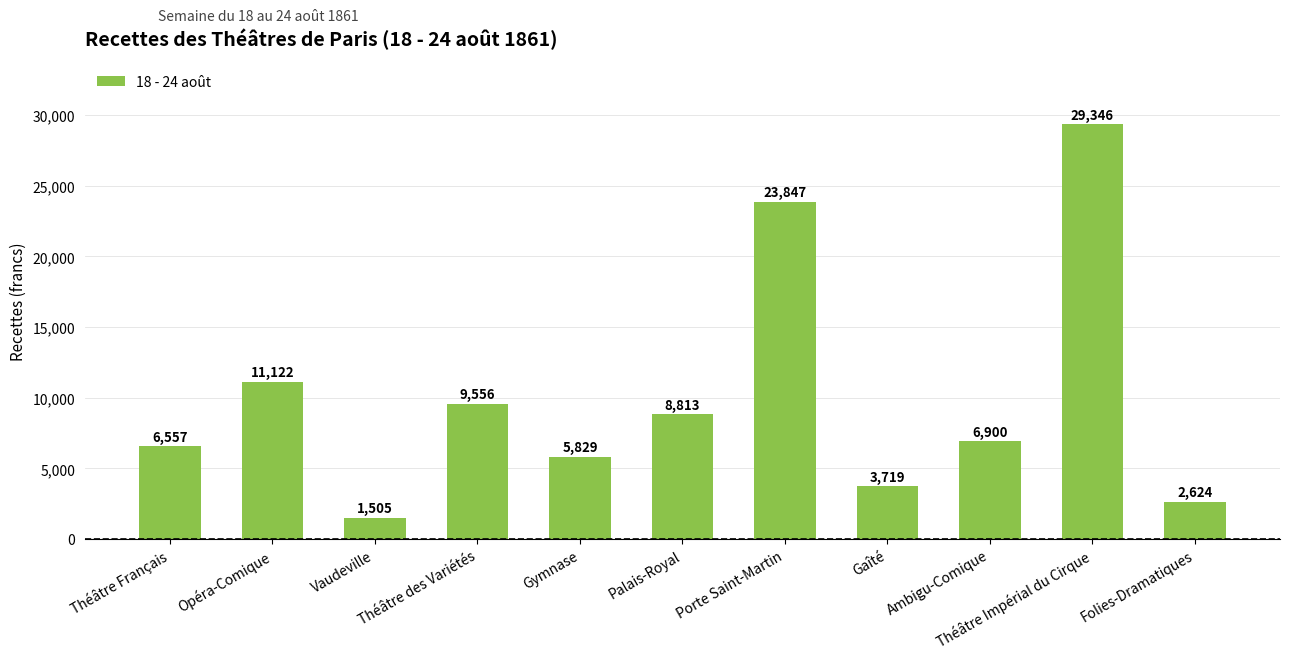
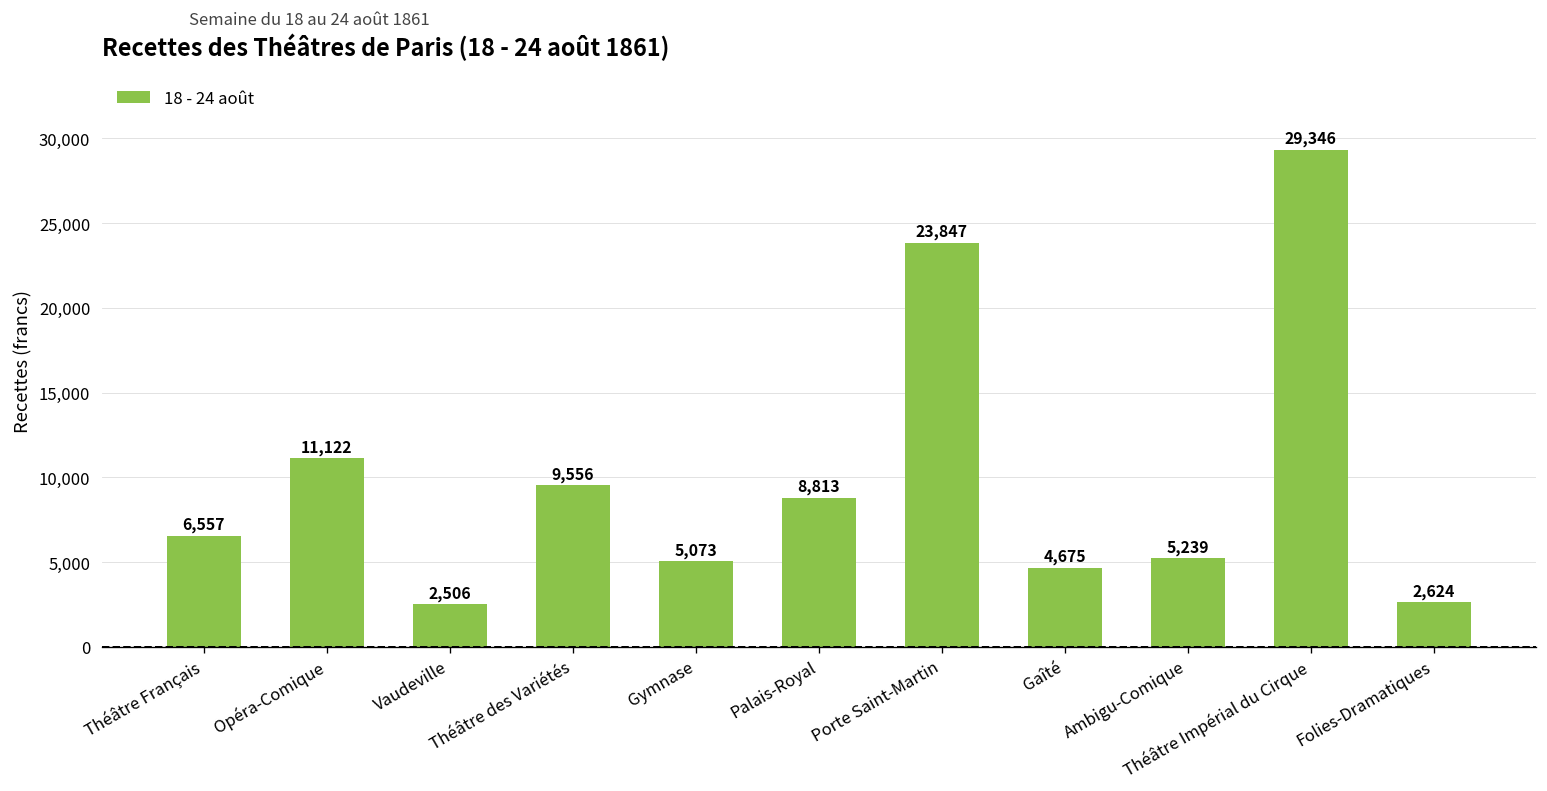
Vaudeville: 1,505 -> 2,506
Gymnase: 5,829 -> 5,073
Gaîté: 3,719 -> 4,675
Ambigu-Comique: 6,900 -> 5,239
